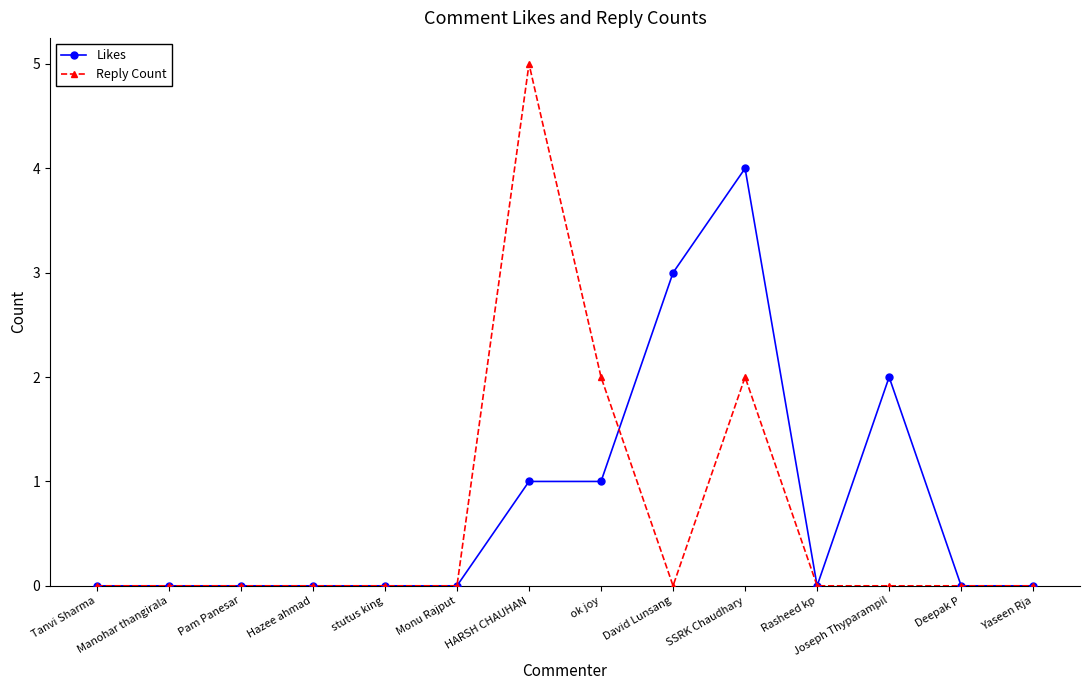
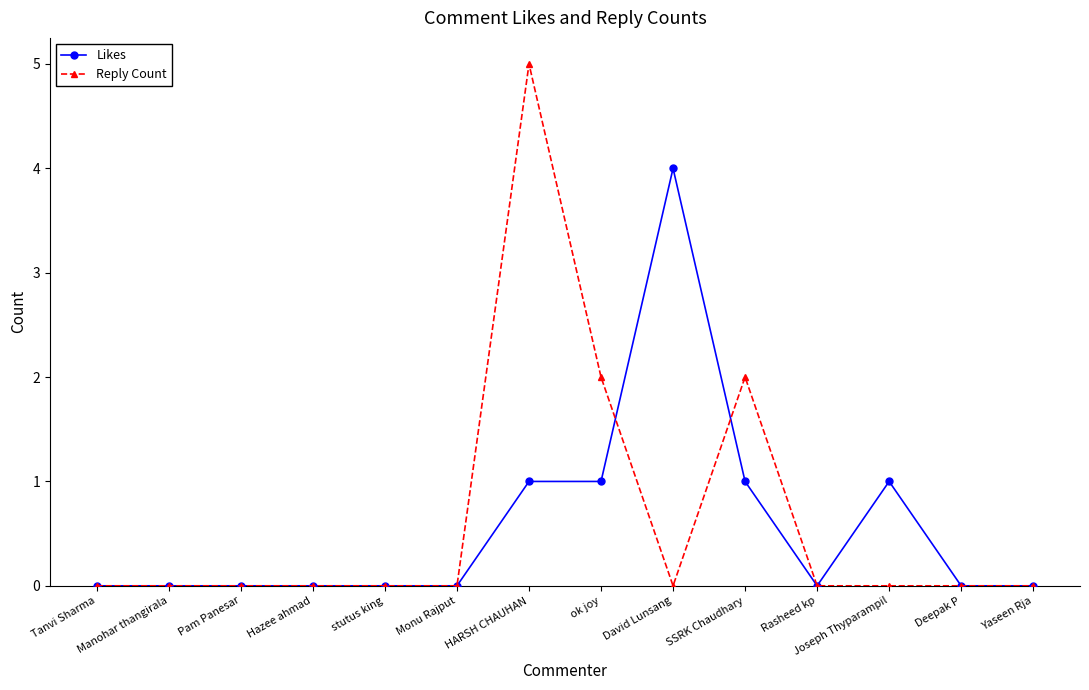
Likes, David Lunsang: 3 -> 4
Likes, SSRK Chaudhary: 4 -> 1
Likes, Joseph Thyparampil: 2 -> 1
